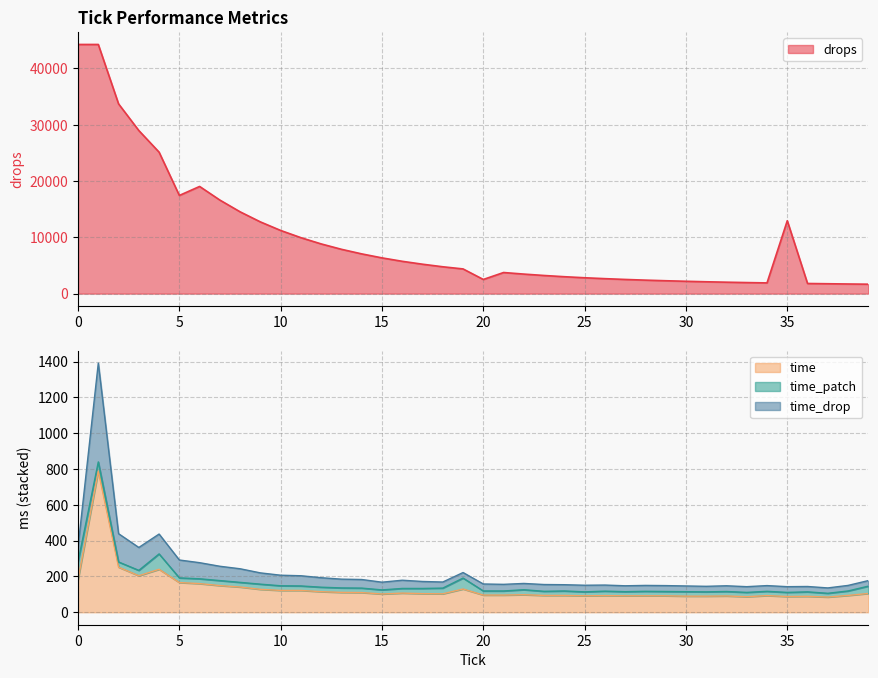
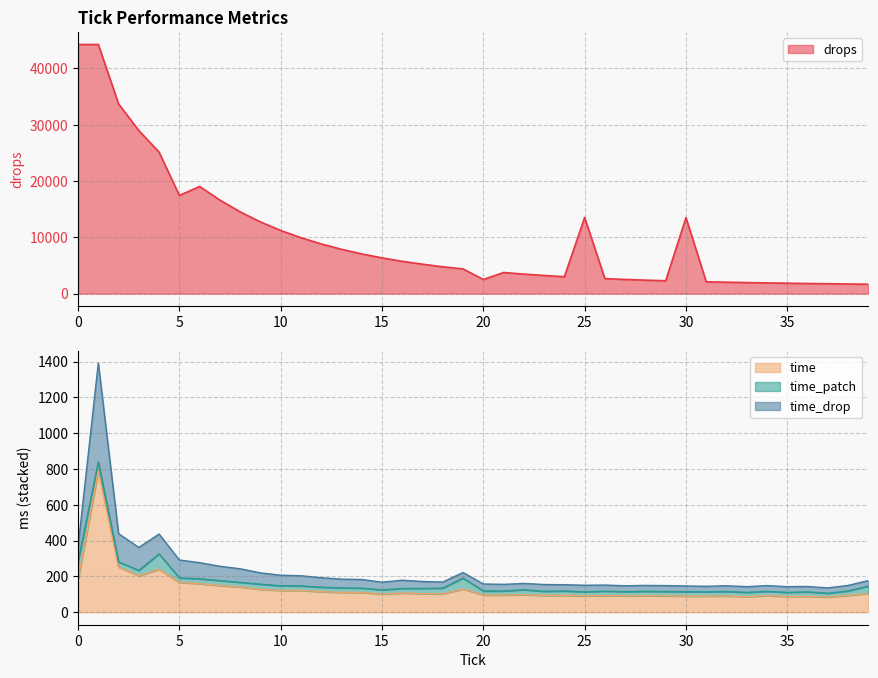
Tick Performance Metrics, 25: 3000 -> 14000
Tick Performance Metrics, 30: 2000 -> 14000
Tick Performance Metrics, 35: 13000 -> 2000
